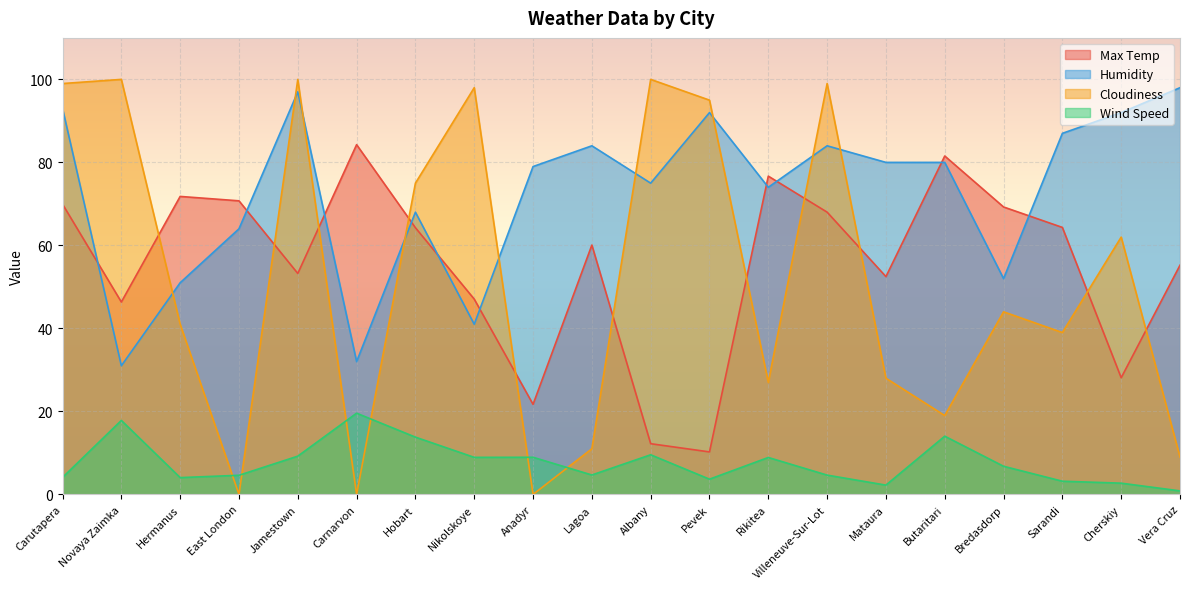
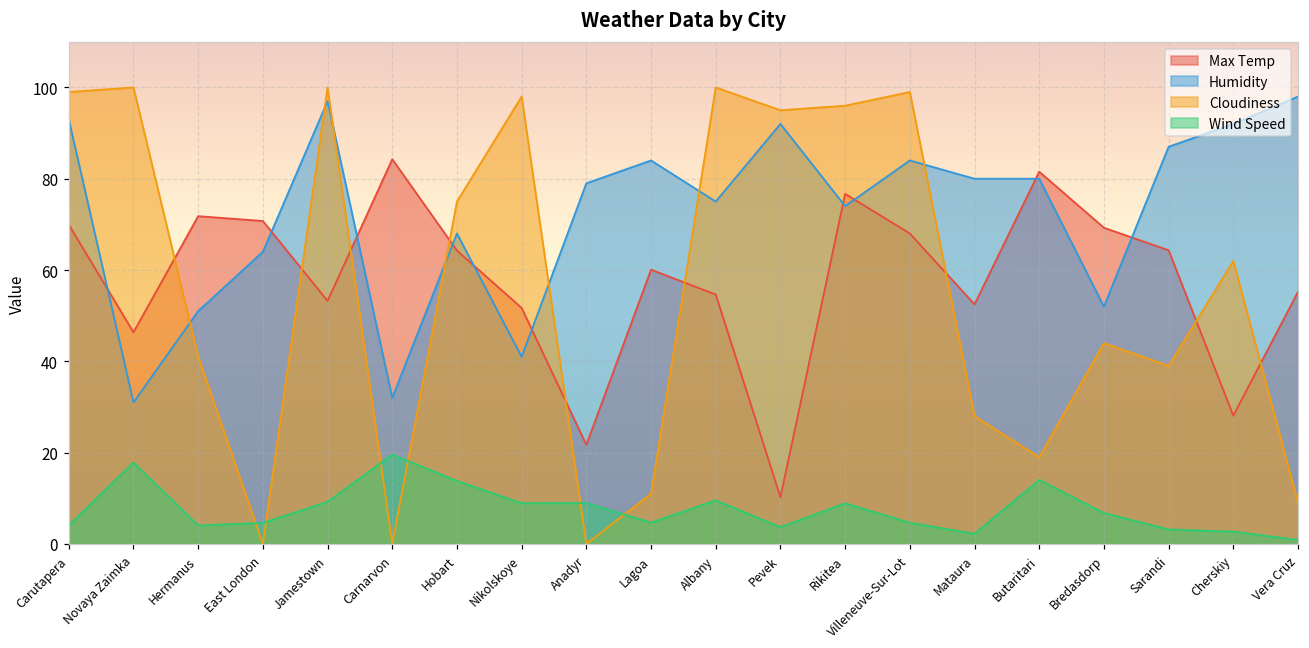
Max Temp, Nikolskoye: 47 -> 52
Max Temp, Albany: 12 -> 55
Cloudiness, Rikitea: 27 -> 96
